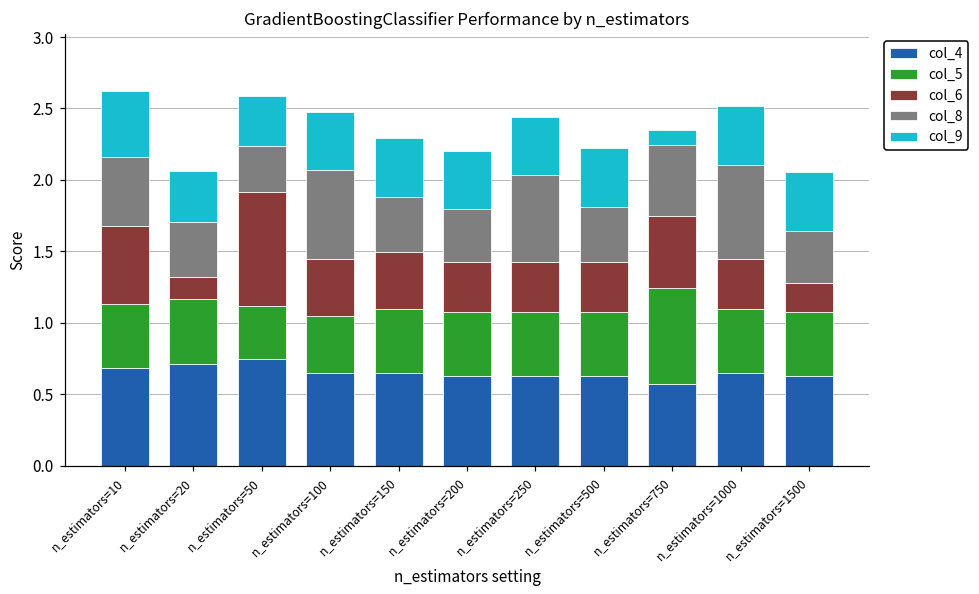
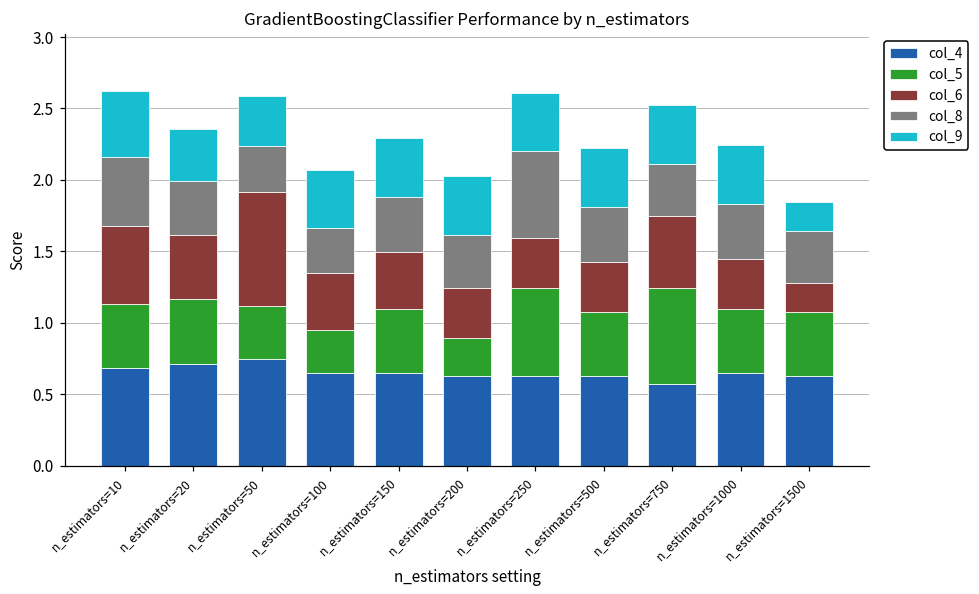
col_6, n_estimators=20: 0.16 -> 0.45
col_5, n_estimators=100: 0.4 -> 0.3
col_8, n_estimators=100: 0.62 -> 0.32
col_5, n_estimators=200: 0.45 -> 0.27
col_5, n_estimators=250: 0.45 -> 0.62
col_8, n_estimators=750: 0.50 -> 0.37
col_9, n_estimators=750: 0.10 -> 0.41
col_8, n_estimators=1000: 0.66 -> 0.38
col_9, n_estimators=1500: 0.41 -> 0.20
